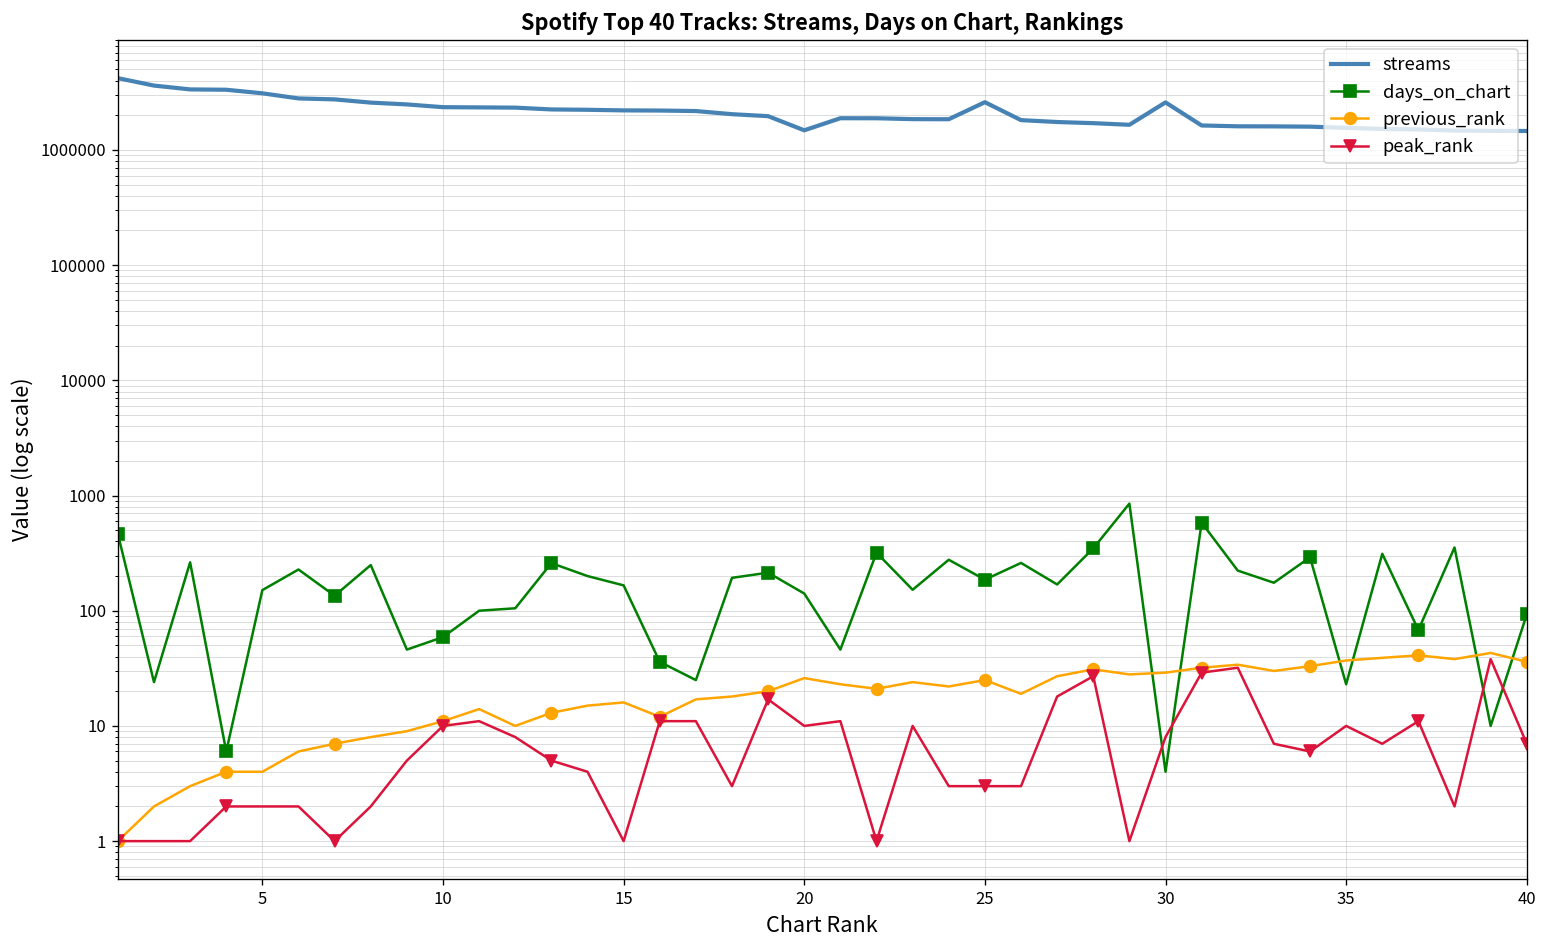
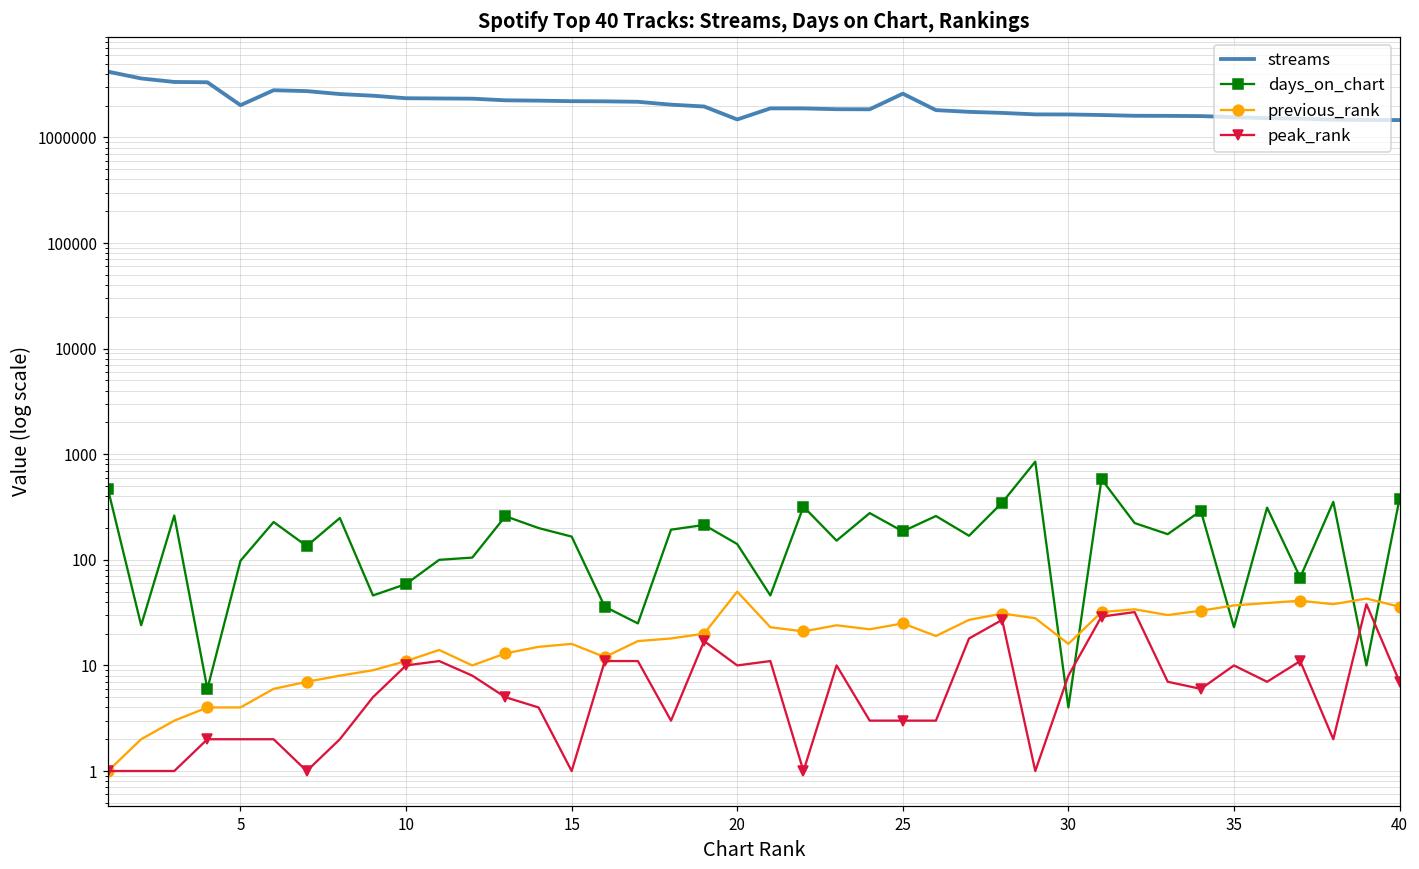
streams, 5: 3100000 -> 2000000
days_on_chart, 5: 150 -> 100
previous_rank, 20: 26 -> 50
streams, 30: 2600000 -> 1700000
previous_rank, 30: 29 -> 16
days_on_chart, 40: 90 -> 380
